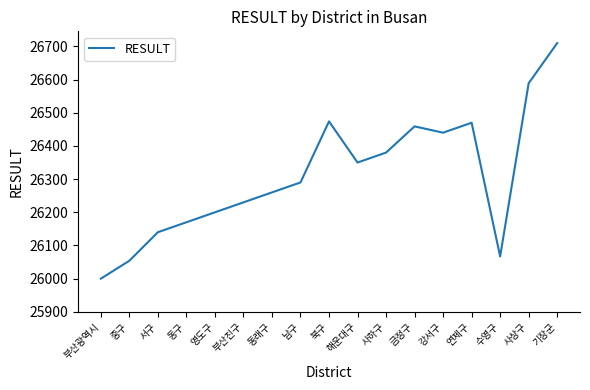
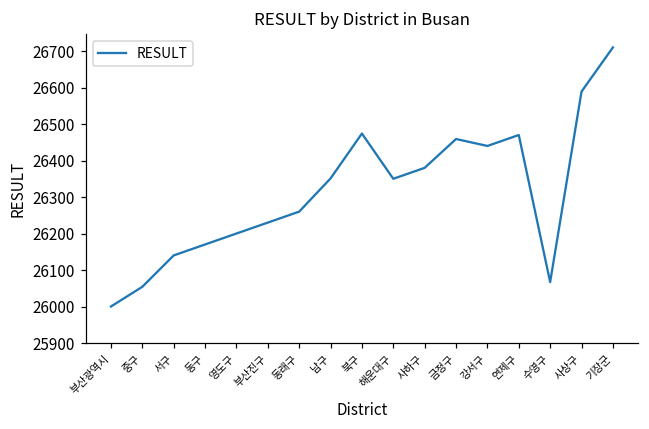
남구: 26290 -> 26350
